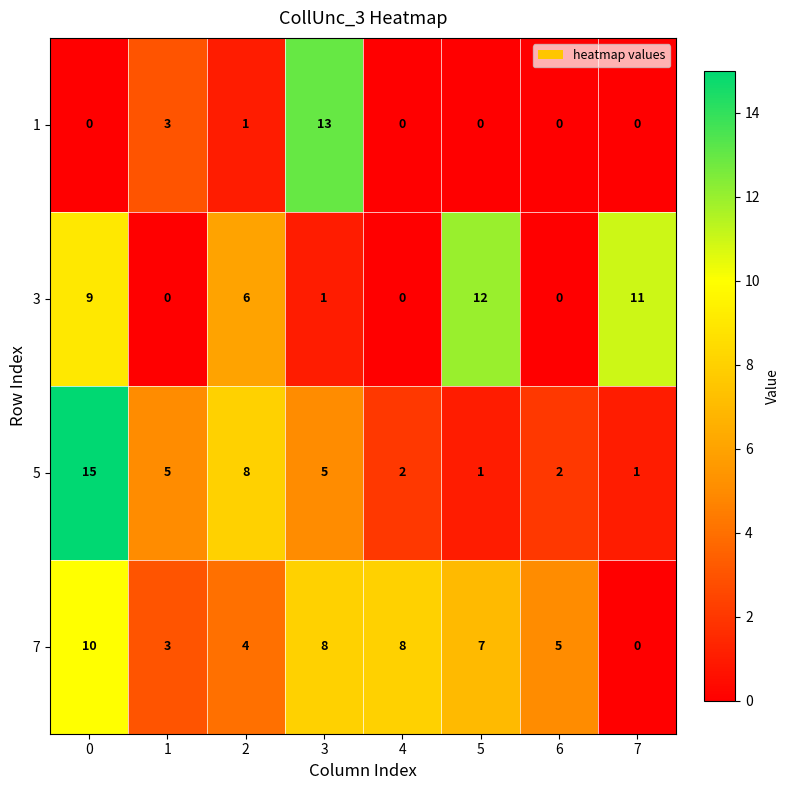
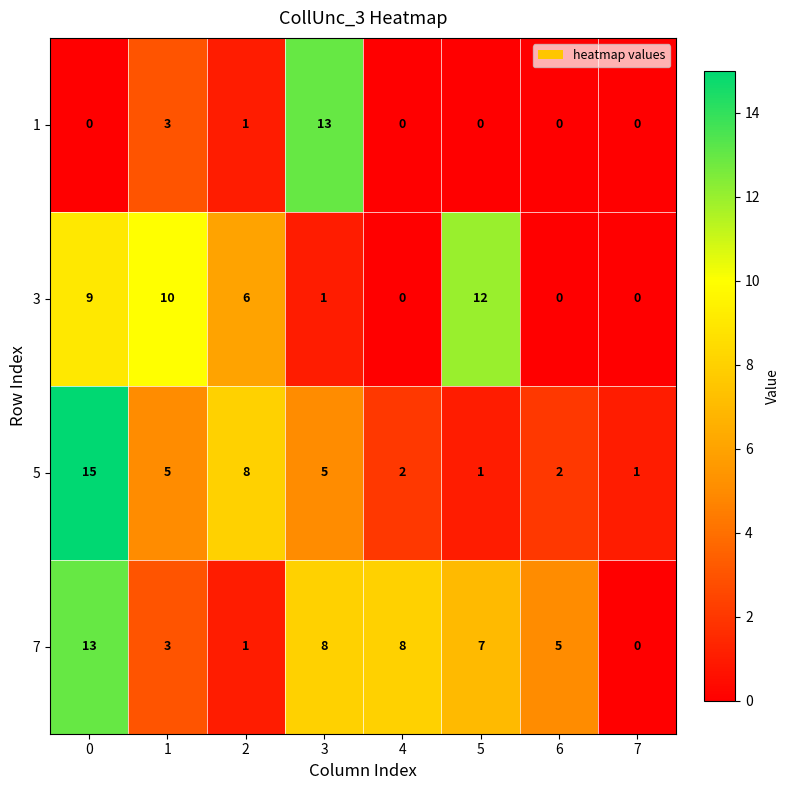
3, 1: 0 -> 10
3, 7: 11 -> 0
7, 0: 10 -> 13
7, 2: 4 -> 1
